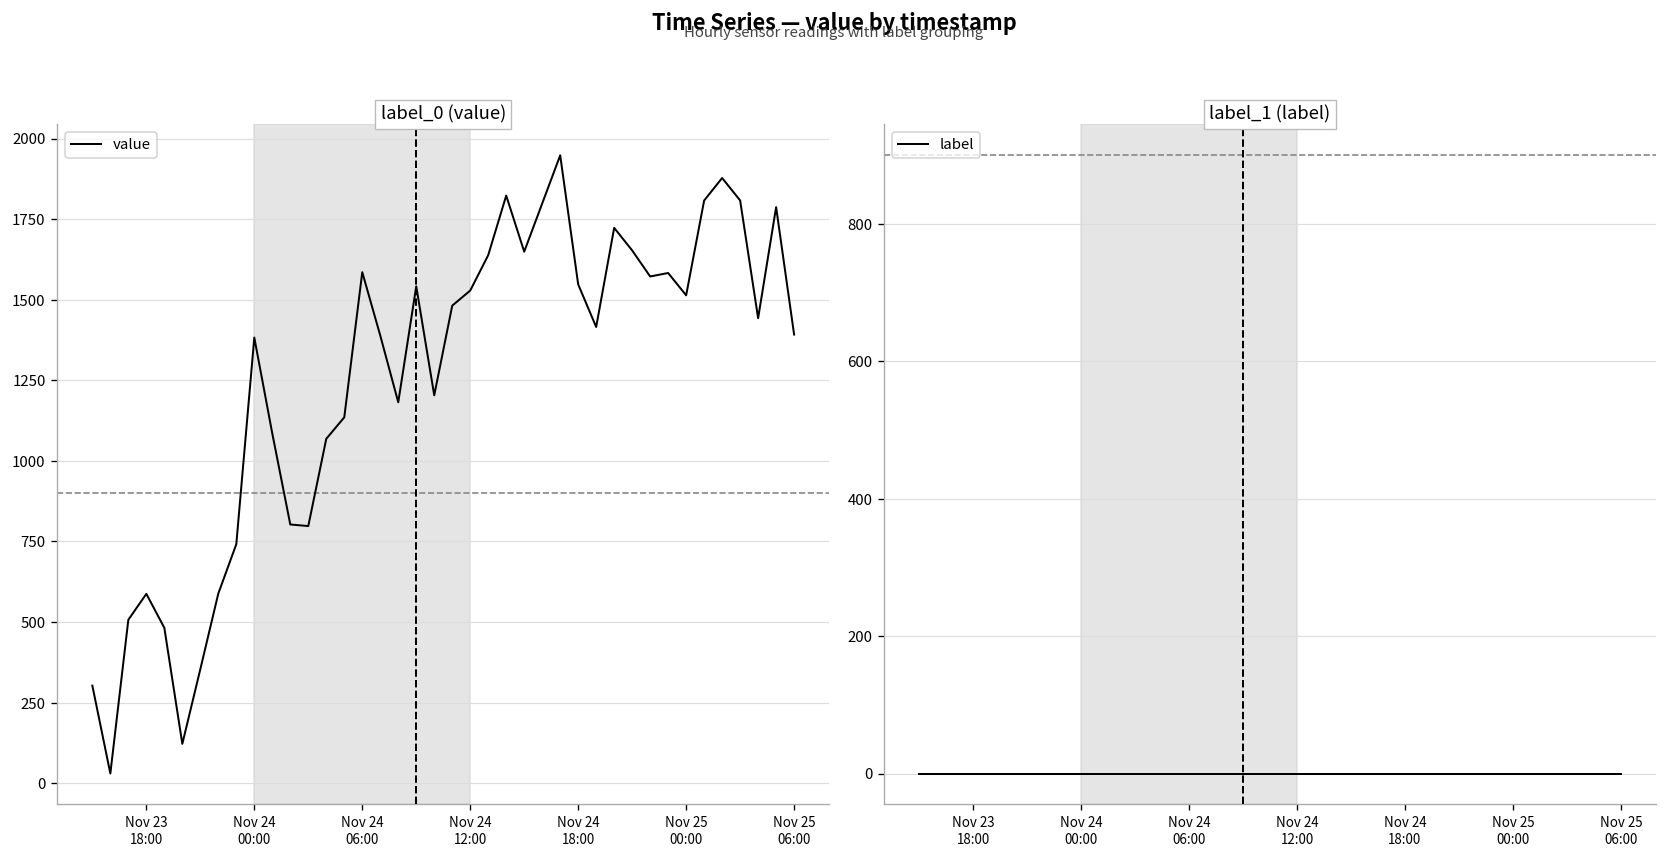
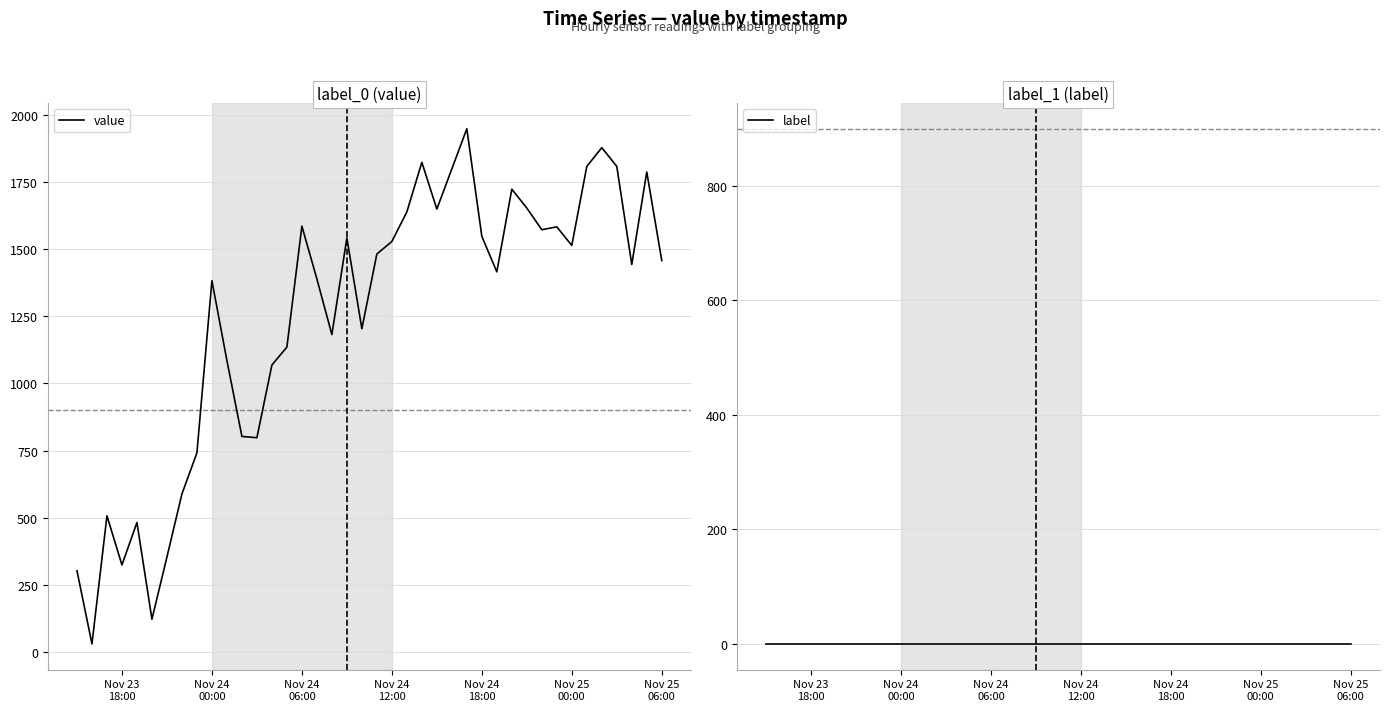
label_0 (value), Nov 23 18:00: 590 -> 320
label_0 (value), Nov 25 06:00: 1390 -> 1460
